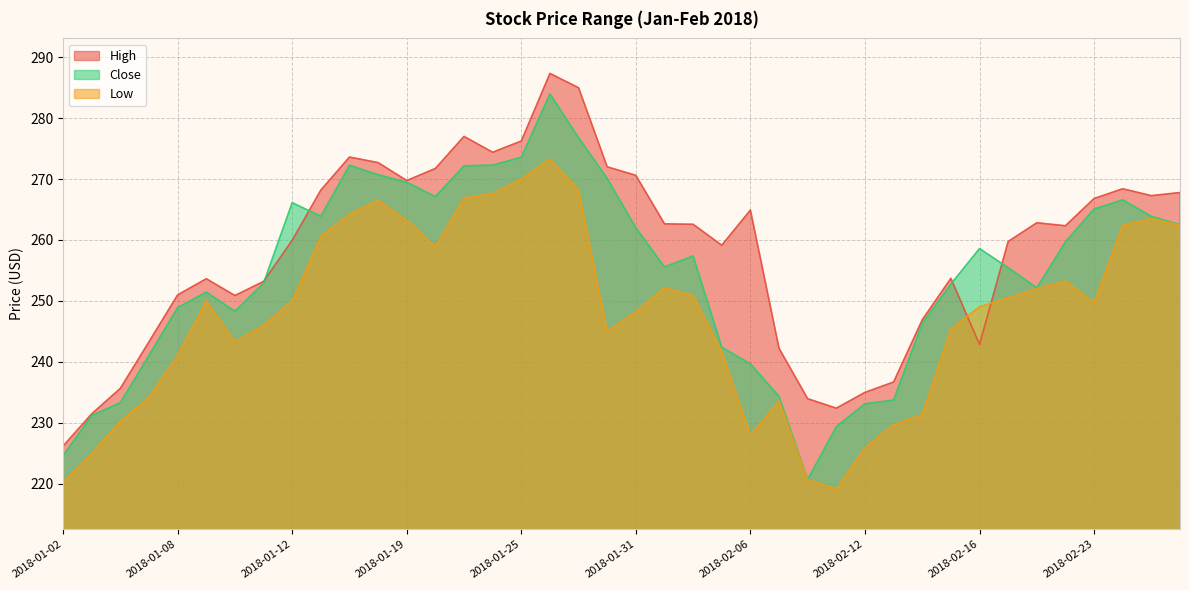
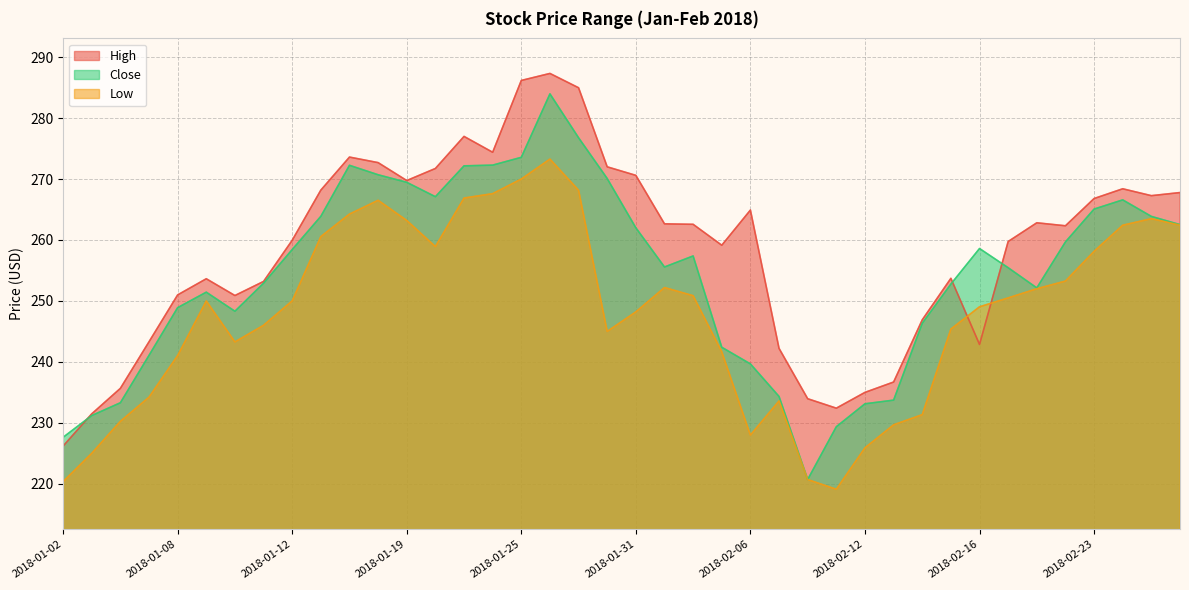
Close, 2018-01-02: 225 -> 228
Close, 2018-01-12: 266 -> 258
High, 2018-01-25: 276 -> 286
Low, 2018-02-23: 250 -> 258
